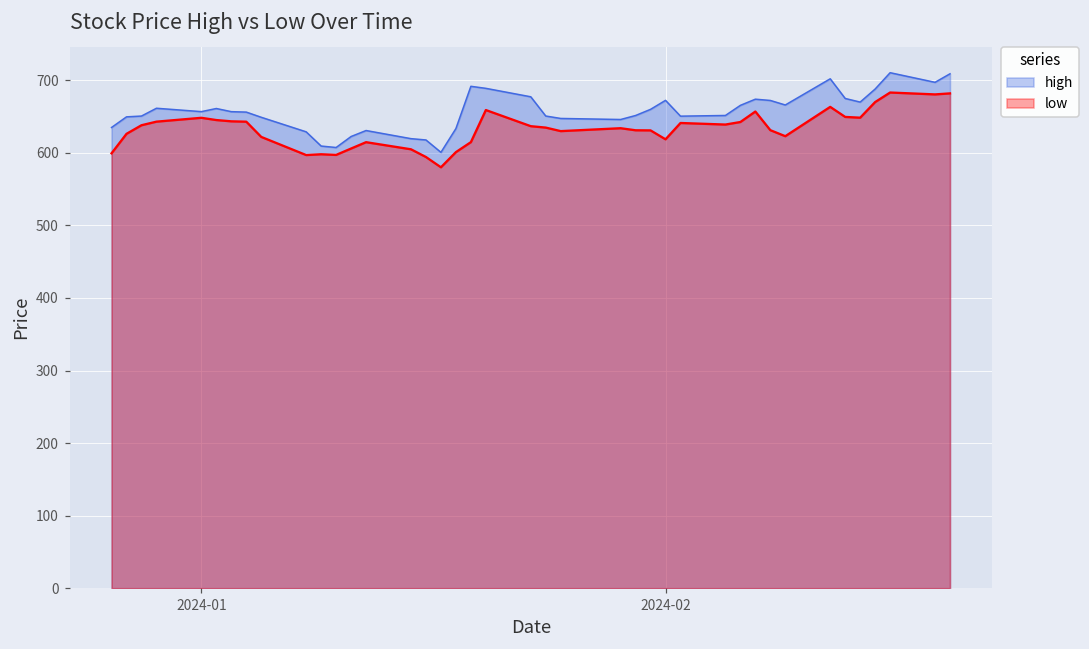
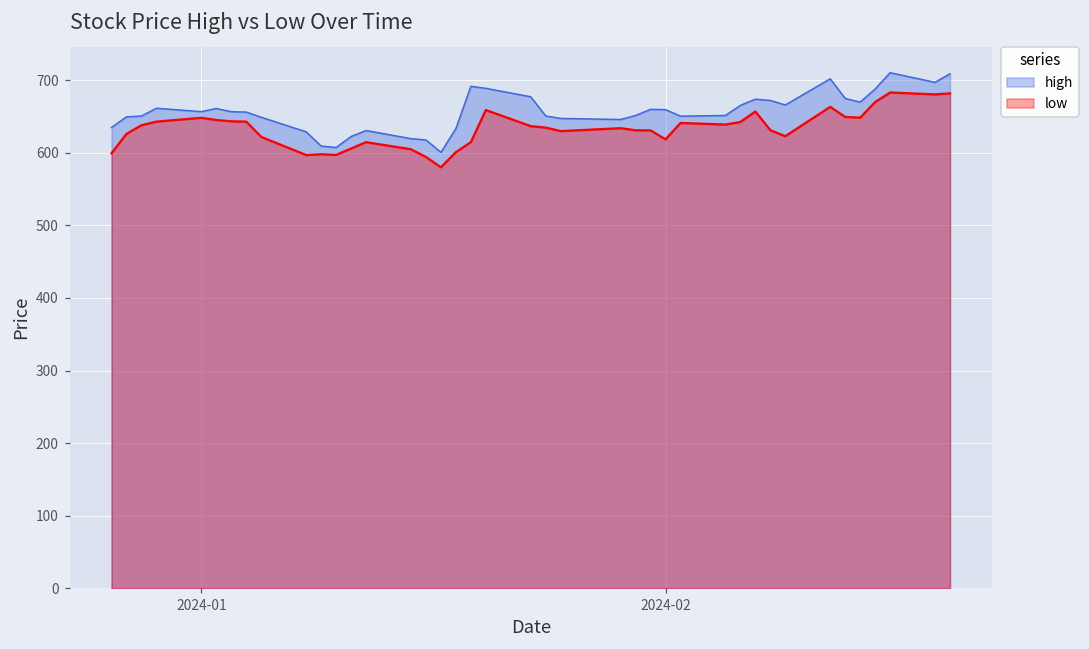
high, 2024-02: 670 -> 660
